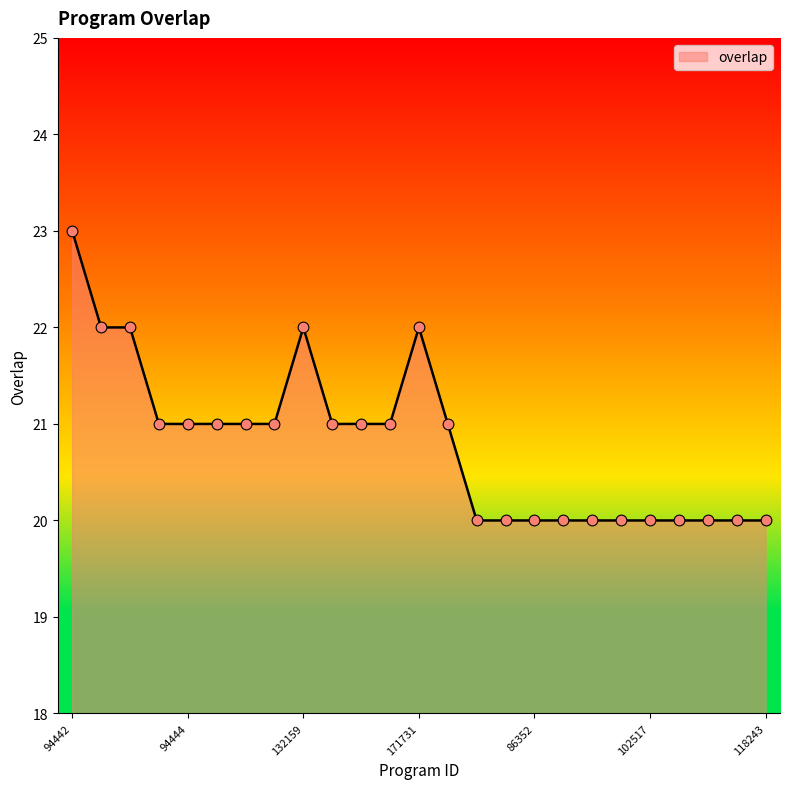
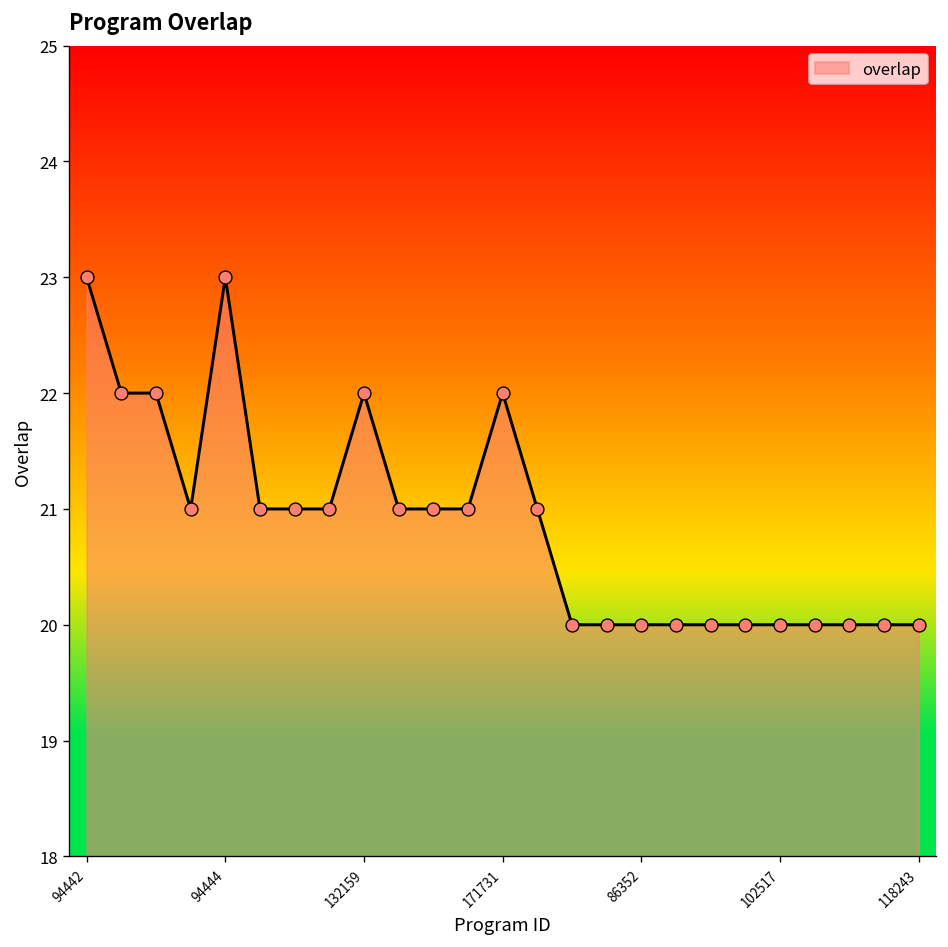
94444: 21 -> 23
